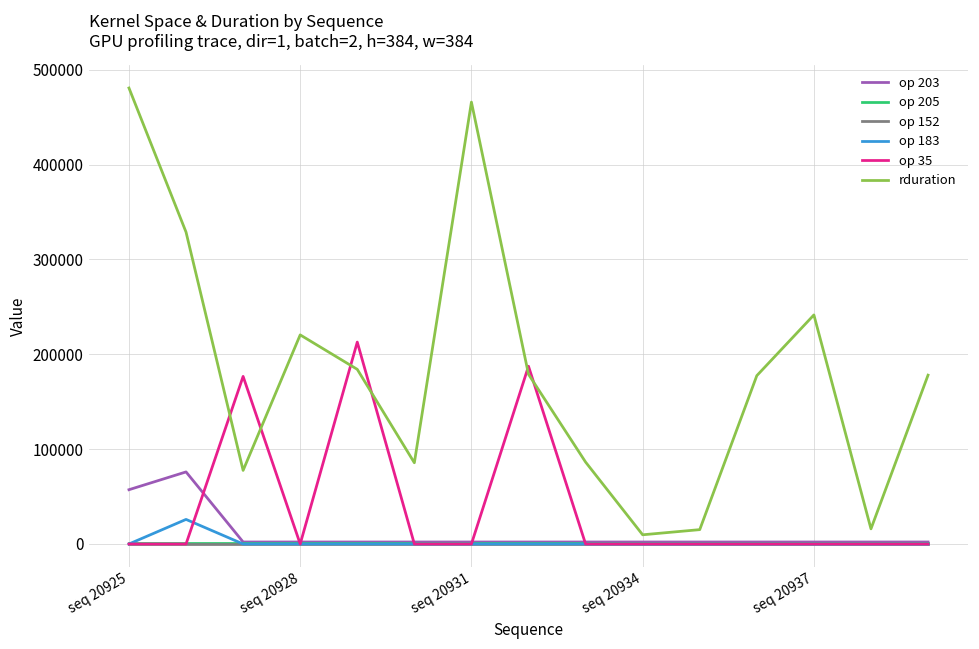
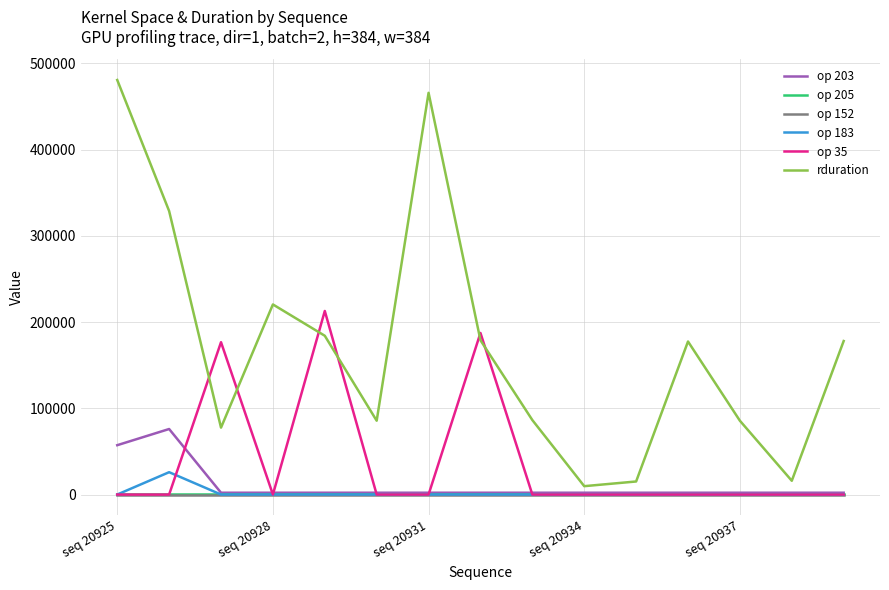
rduration, seq 20937: 240000 -> 90000
